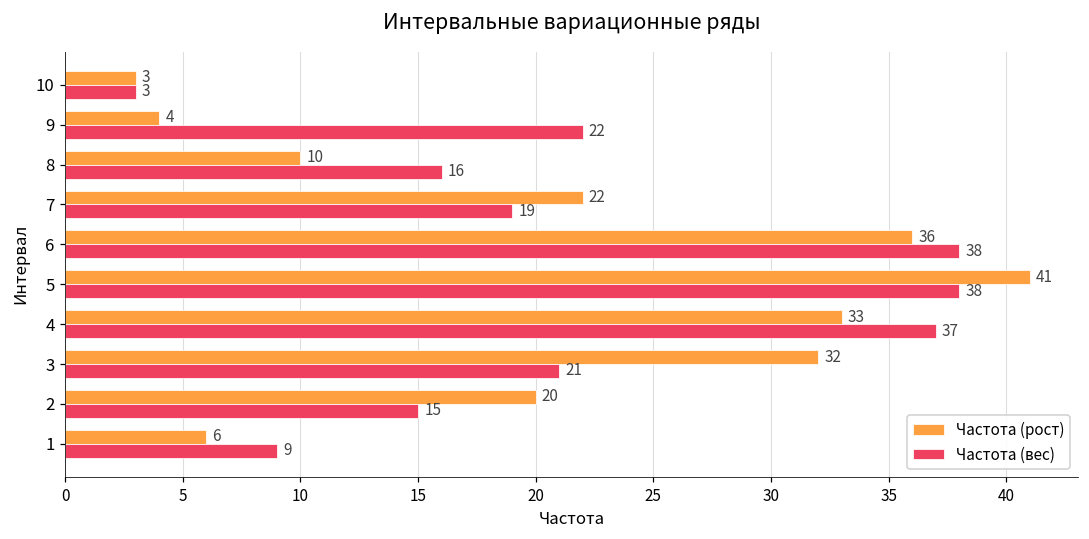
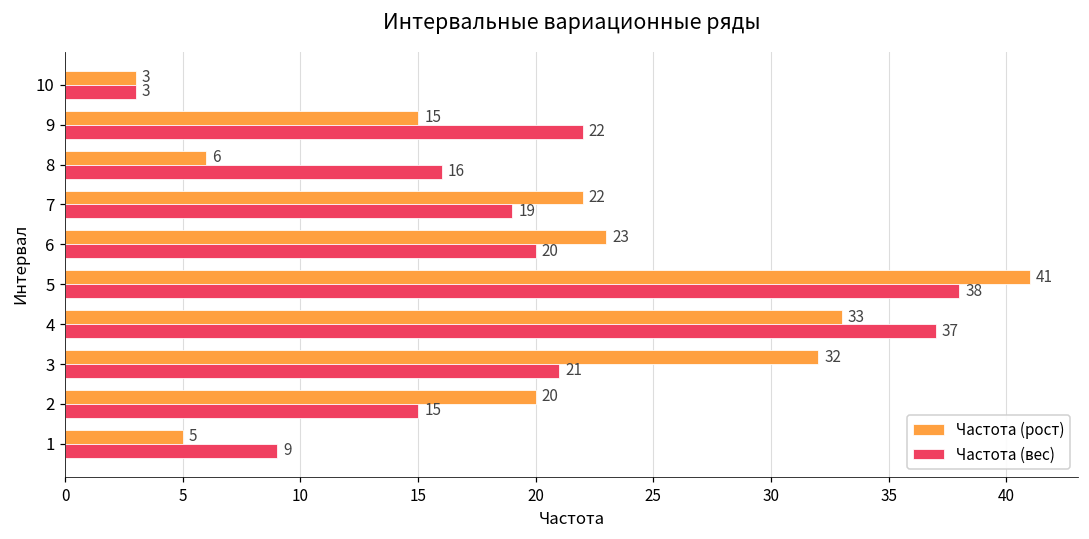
Частота (рост), 9: 4 -> 15
Частота (рост), 8: 10 -> 6
Частота (рост), 6: 36 -> 23
Частота (вес), 6: 38 -> 20
Частота (рост), 1: 6 -> 5
